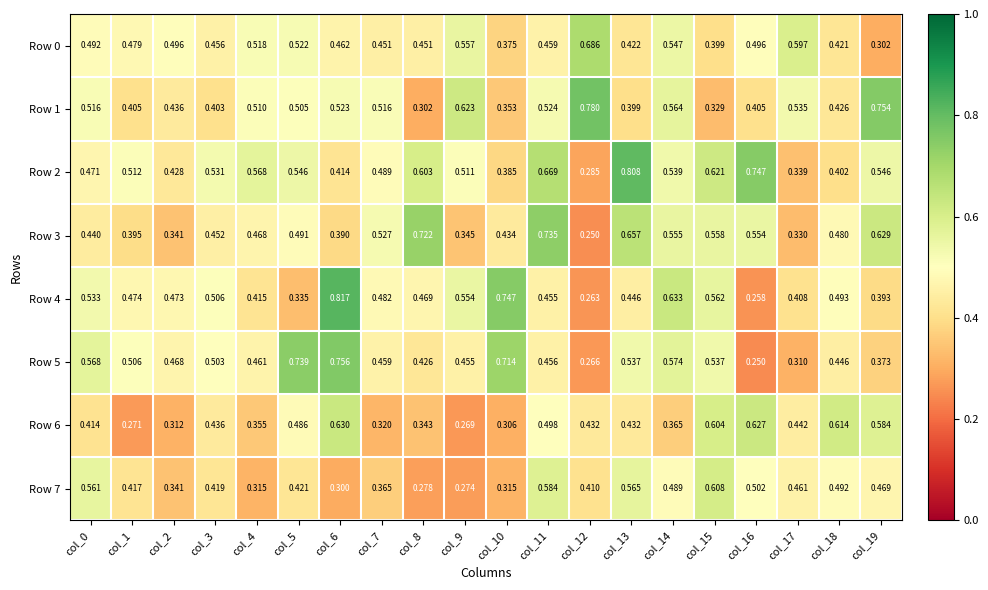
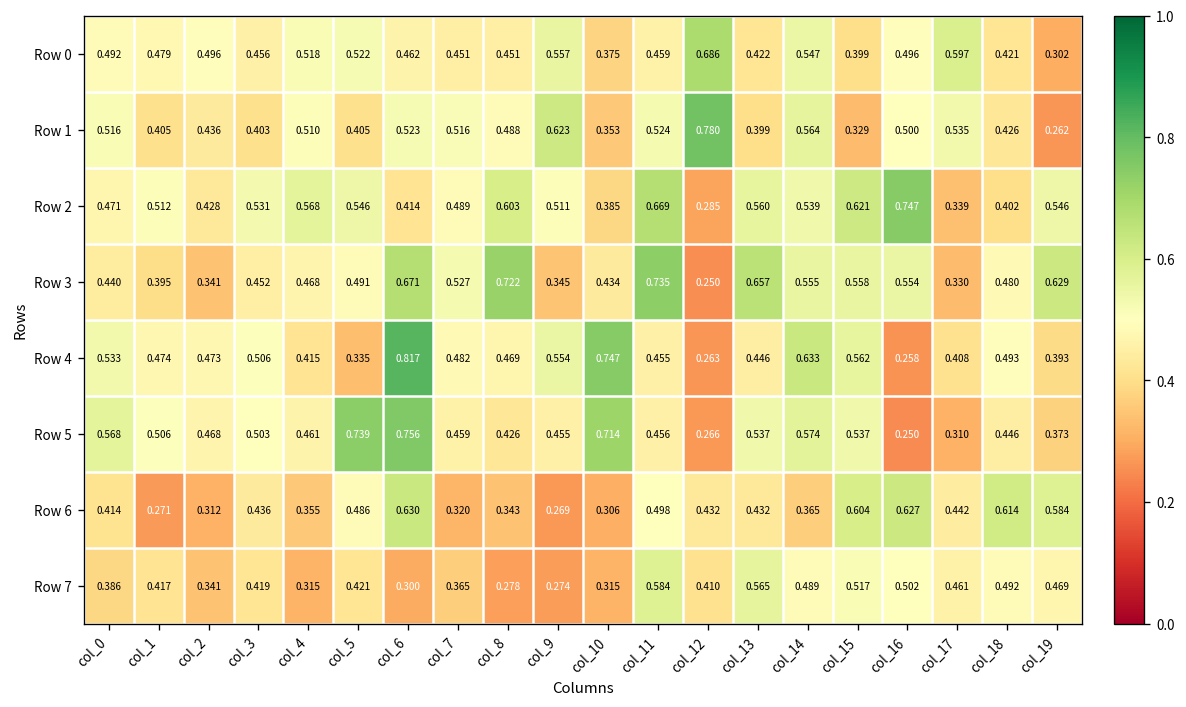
Row 1, col_5: 0.505 -> 0.405
Row 1, col_8: 0.302 -> 0.488
Row 1, col_16: 0.405 -> 0.500
Row 1, col_19: 0.754 -> 0.262
Row 2, col_13: 0.808 -> 0.560
Row 3, col_6: 0.390 -> 0.671
Row 7, col_0: 0.561 -> 0.386
Row 7, col_15: 0.608 -> 0.517
